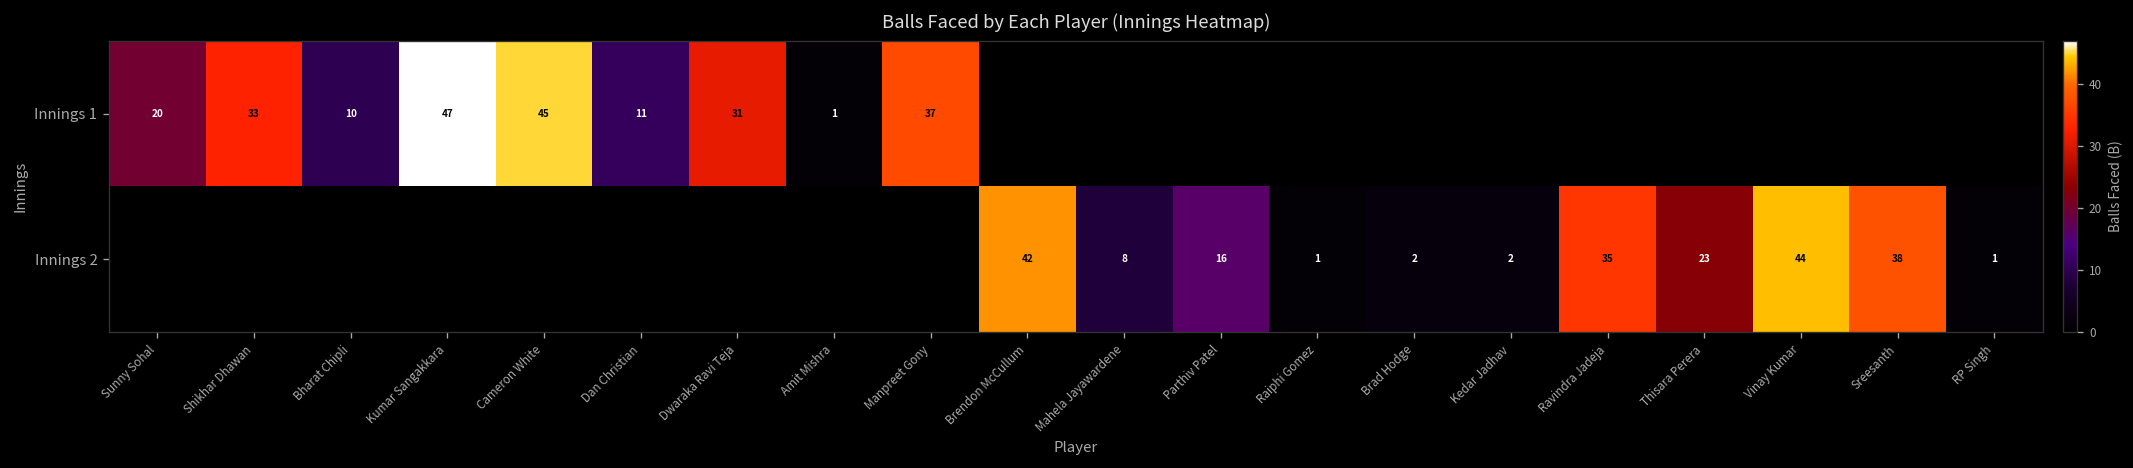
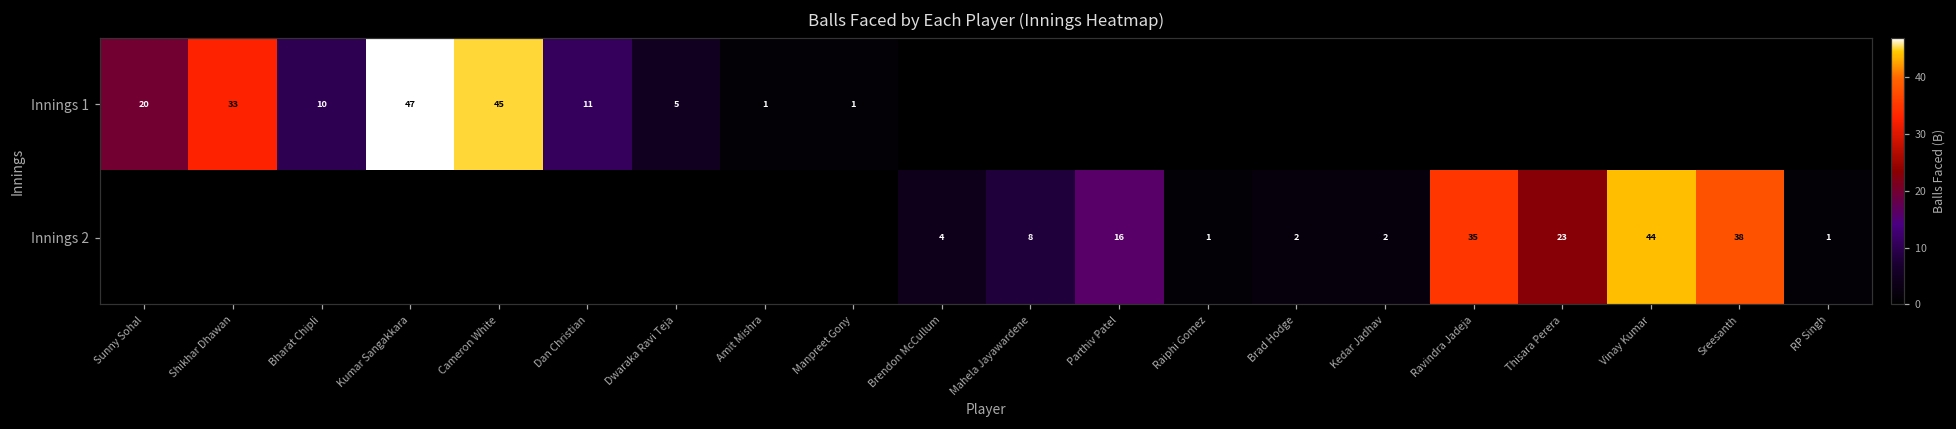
Innings 1, Dwaraka Ravi Teja: 31 -> 5
Innings 1, Manpreet Gony: 37 -> 1
Innings 2, Brendon McCullum: 42 -> 4
